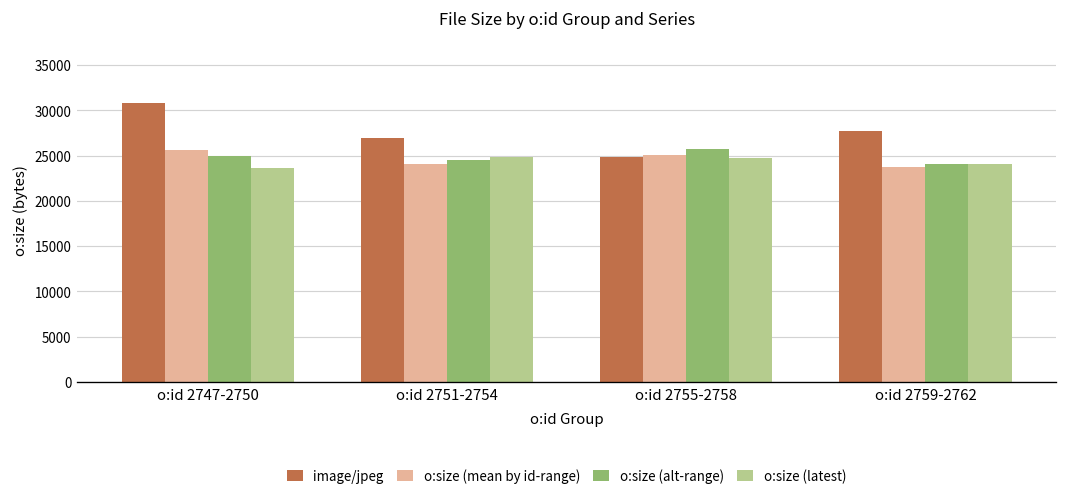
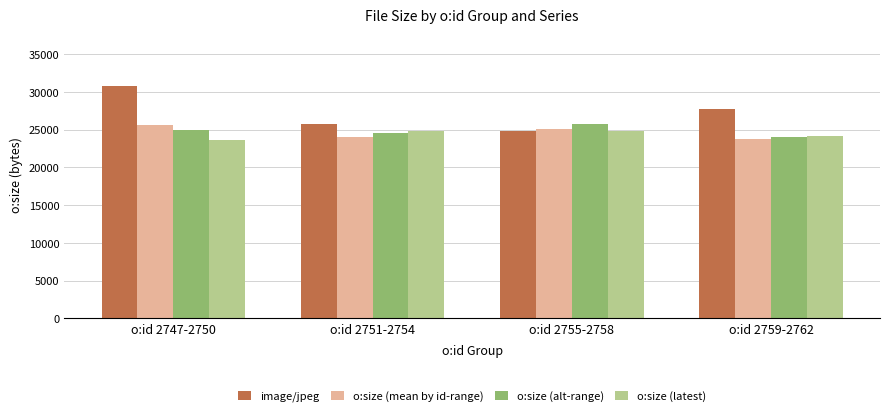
image/jpeg, o:id 2751-2754: 27000 -> 26000
